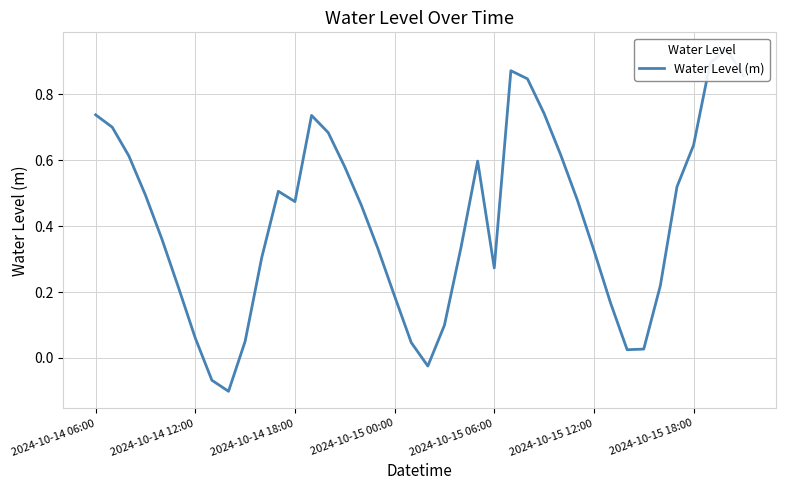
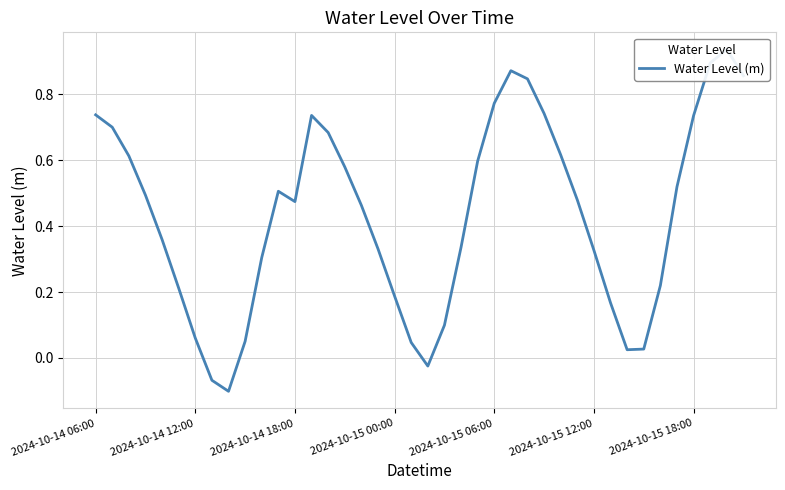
2024-10-15 06:00: 0.27 -> 0.77
2024-10-15 18:00: 0.65 -> 0.74
